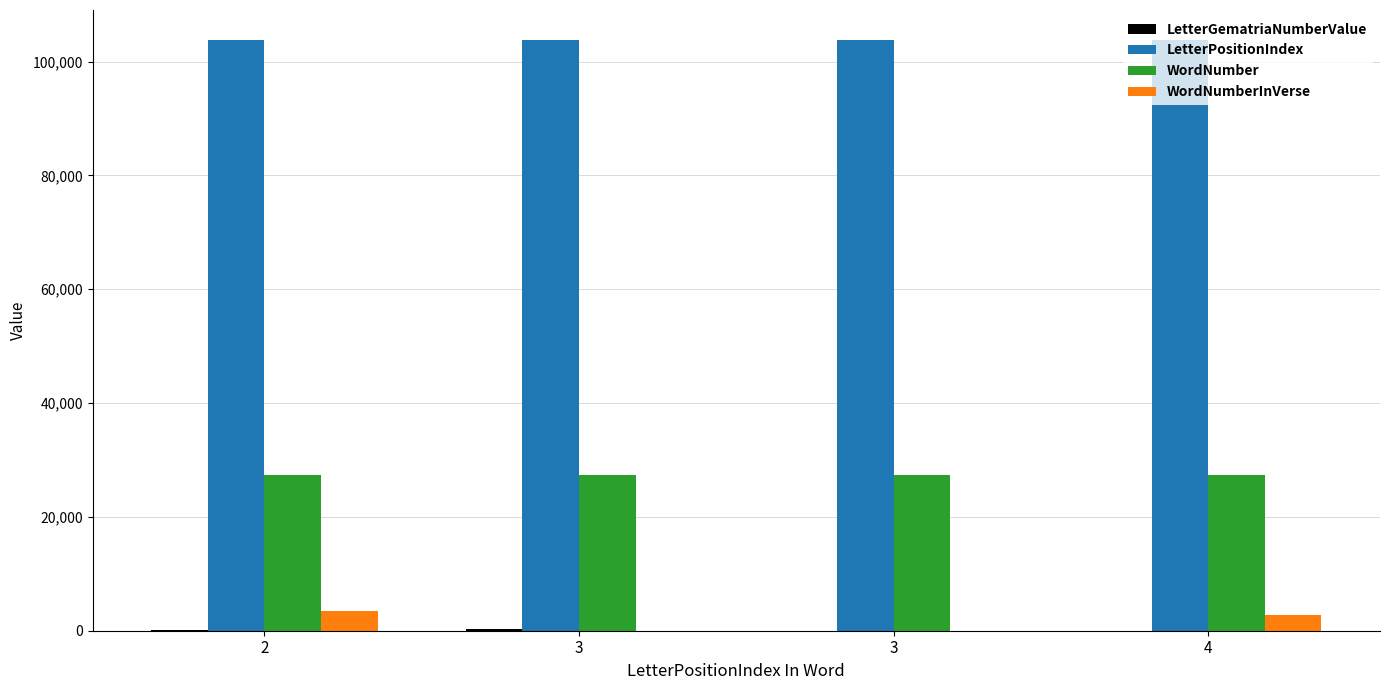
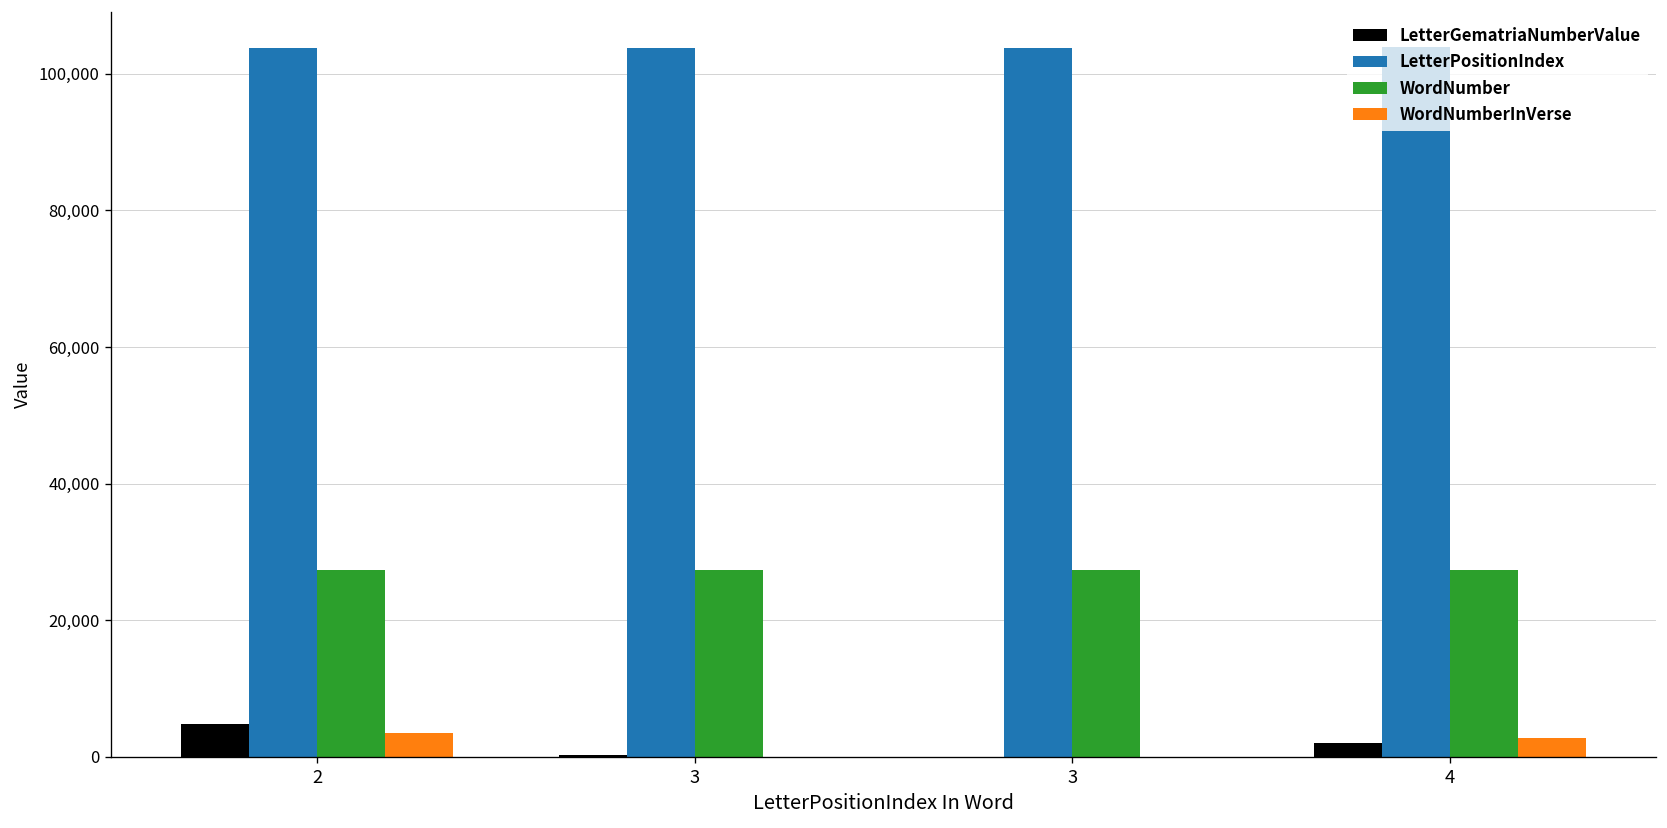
LetterGematriaNumberValue, 2: 0 -> 5,000
LetterGematriaNumberValue, 4: 0 -> 2,000
